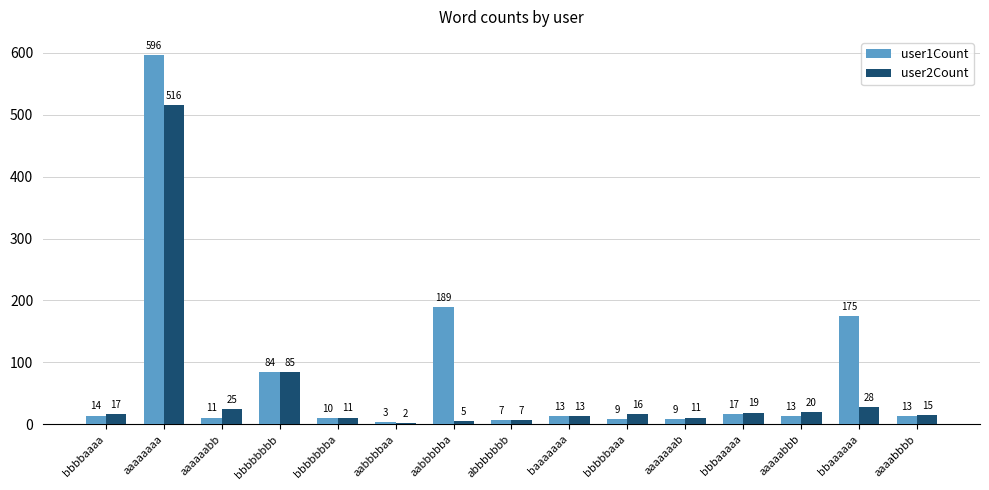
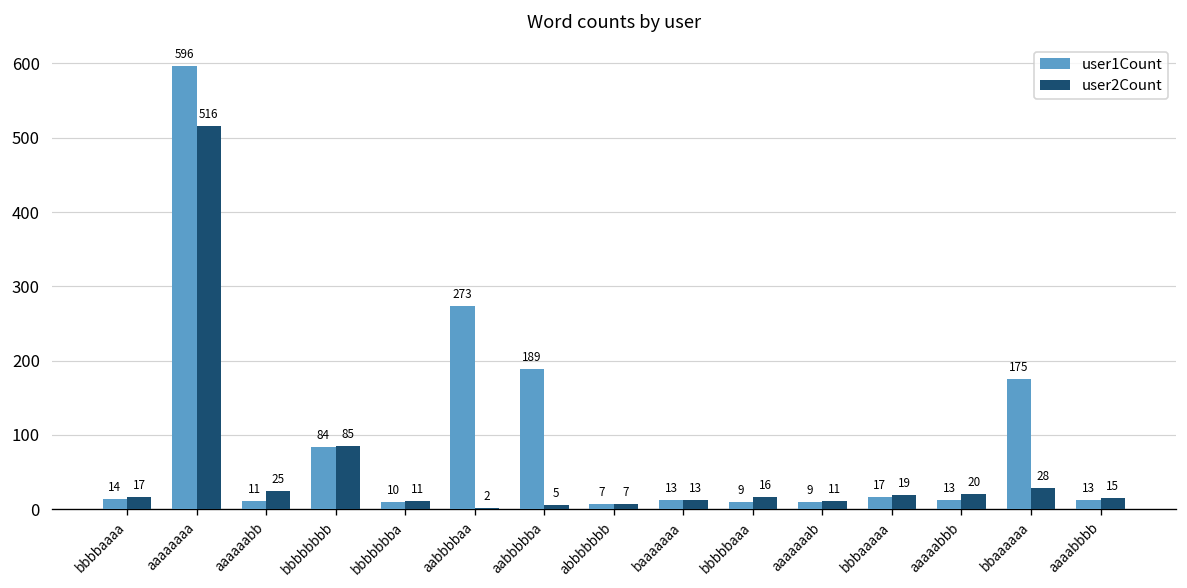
user1Count, aabbbbaa: 3 -> 273
